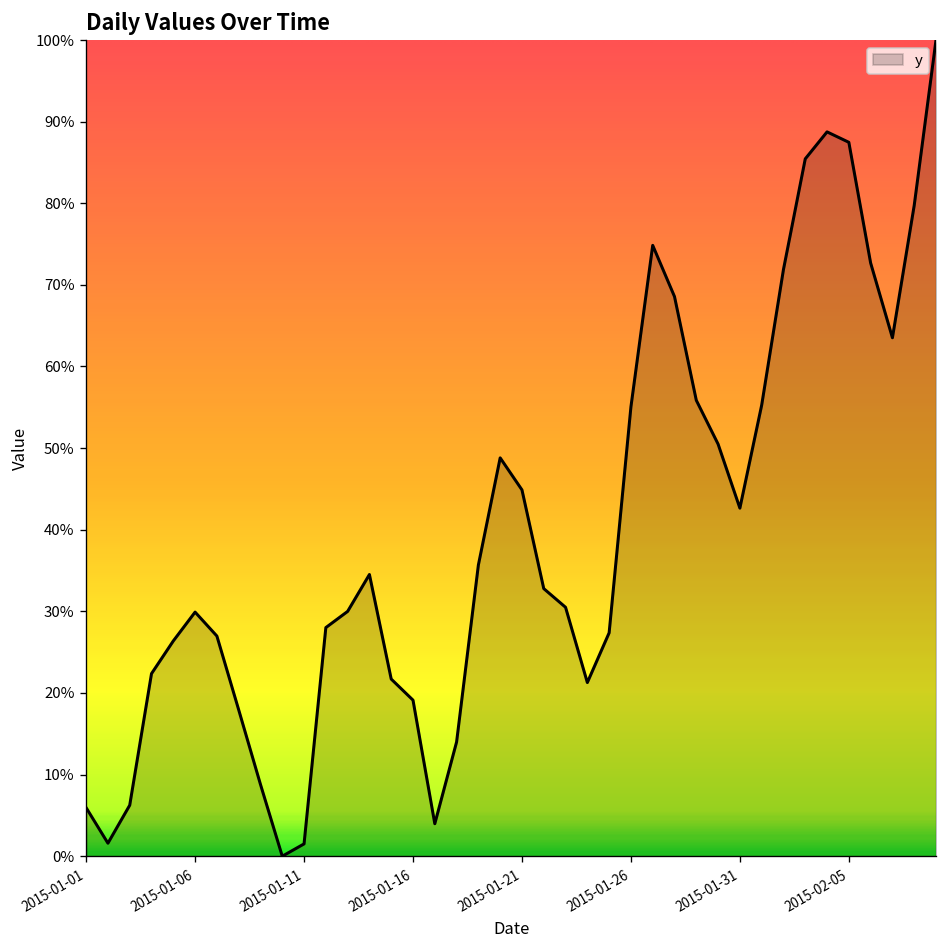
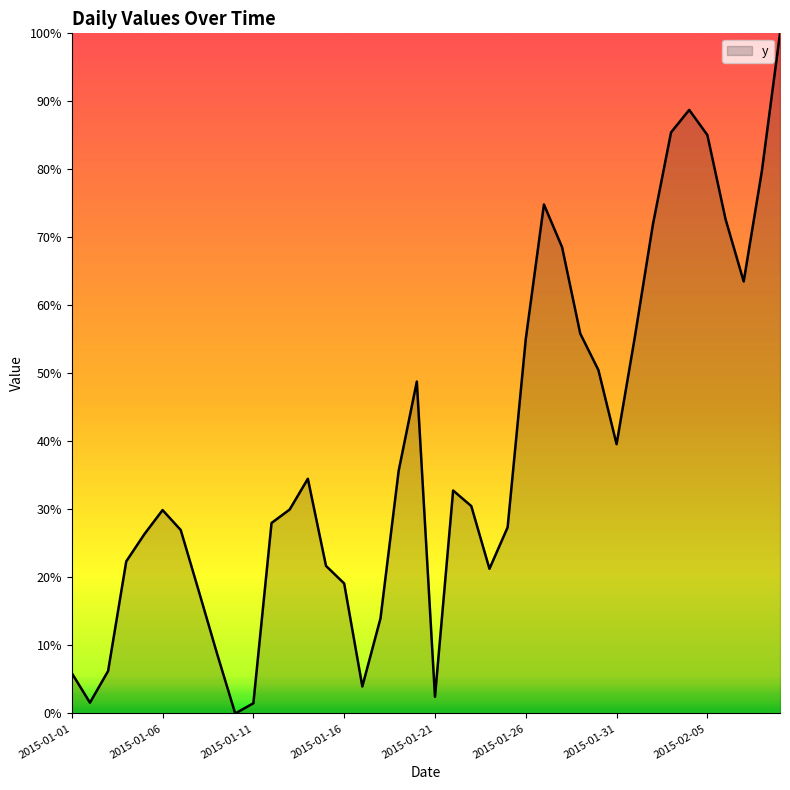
2015-01-21: 45% -> 2%
2015-01-31: 43% -> 40%
2015-02-05: 87% -> 85%
